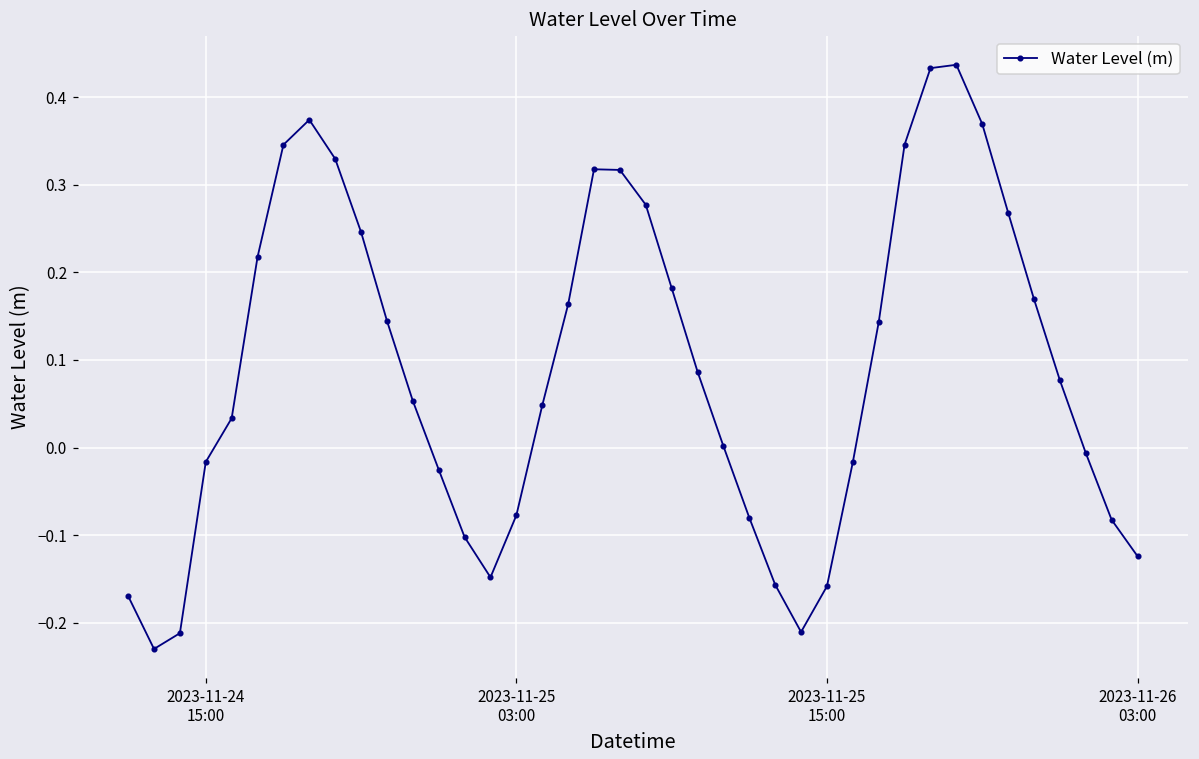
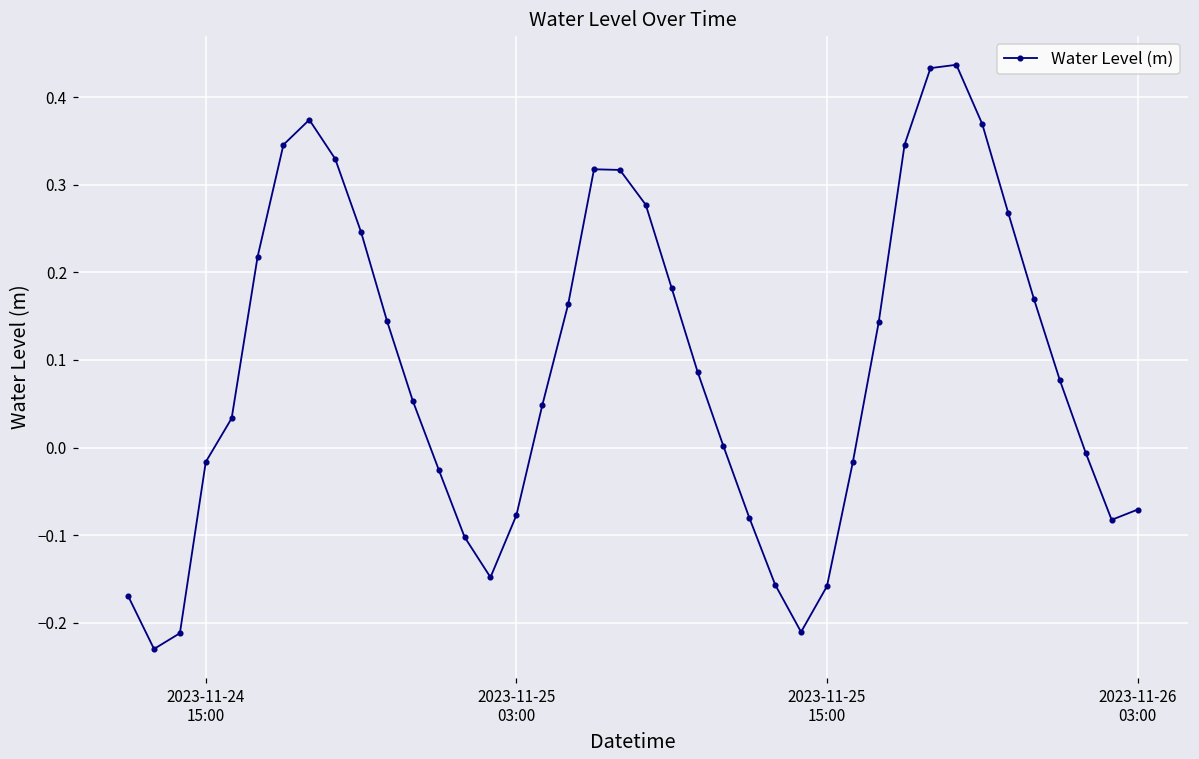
2023-11-26 03:00: -0.12 -> -0.07
